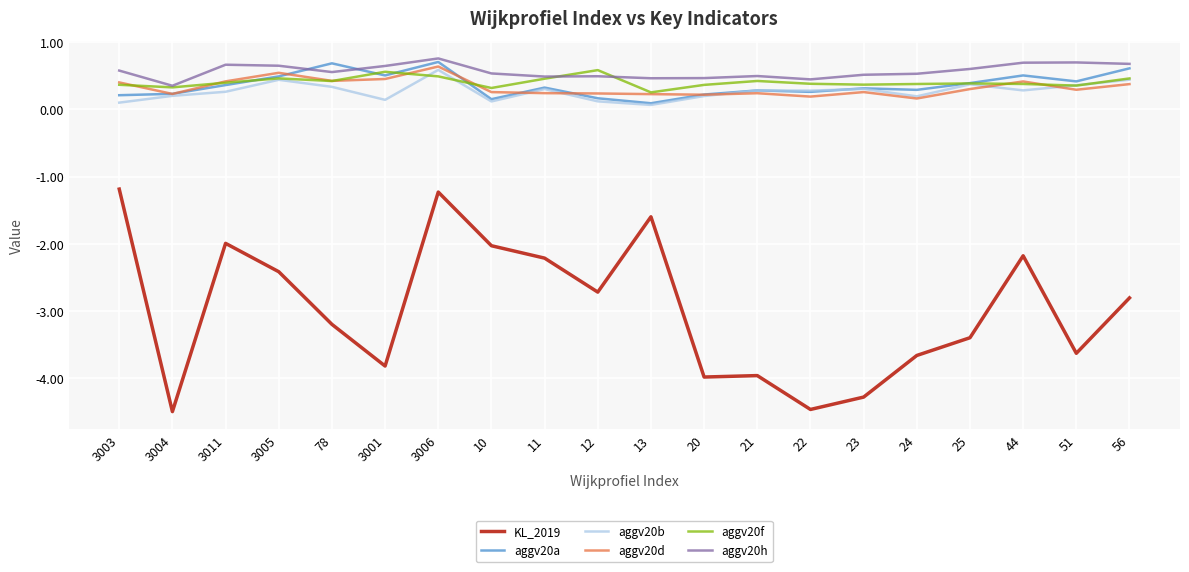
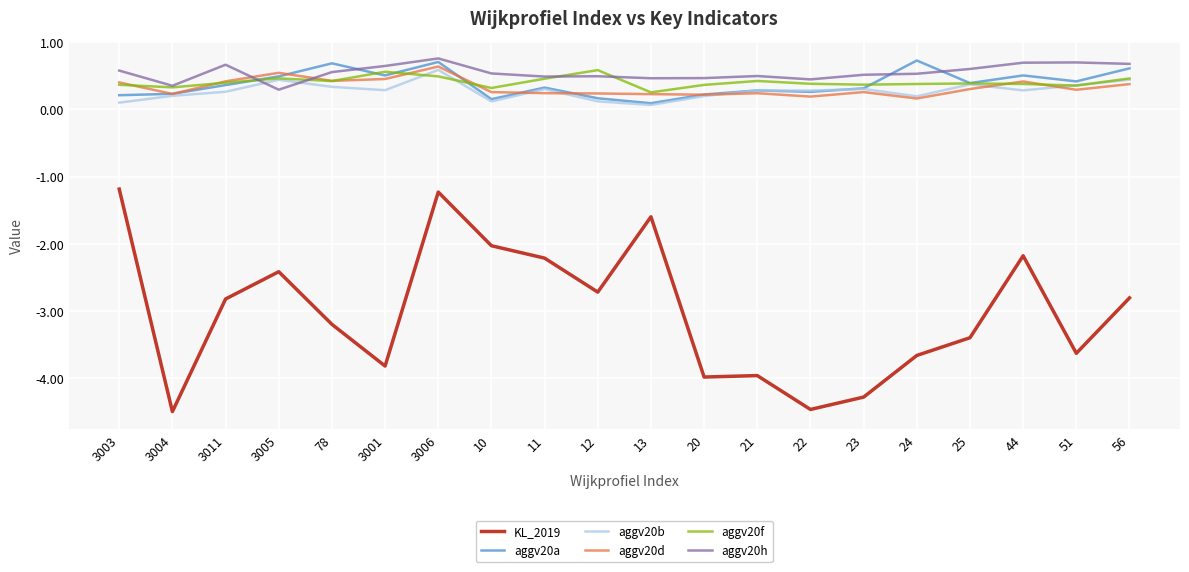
KL_2019, 3011: -2.0 -> -2.8
aggv20h, 3005: 0.6 -> 0.3
aggv20b, 3001: 0.1 -> 0.3
aggv20a, 24: 0.3 -> 0.7
